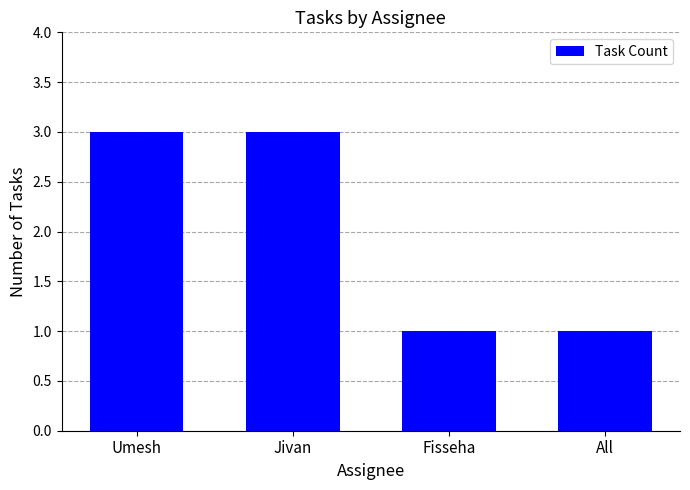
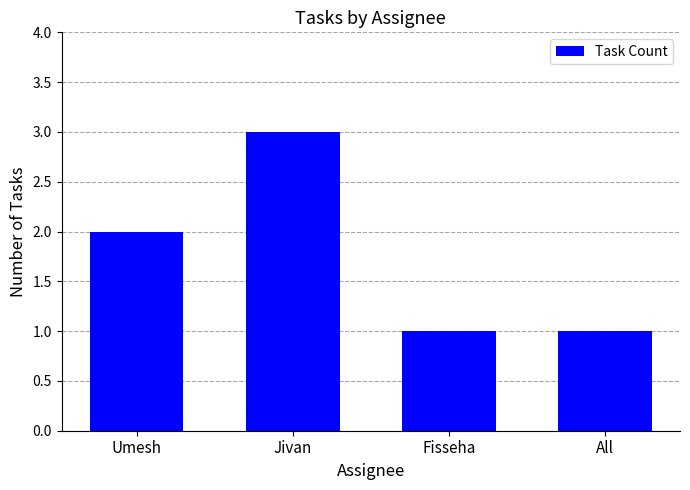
Umesh: 3 -> 2
